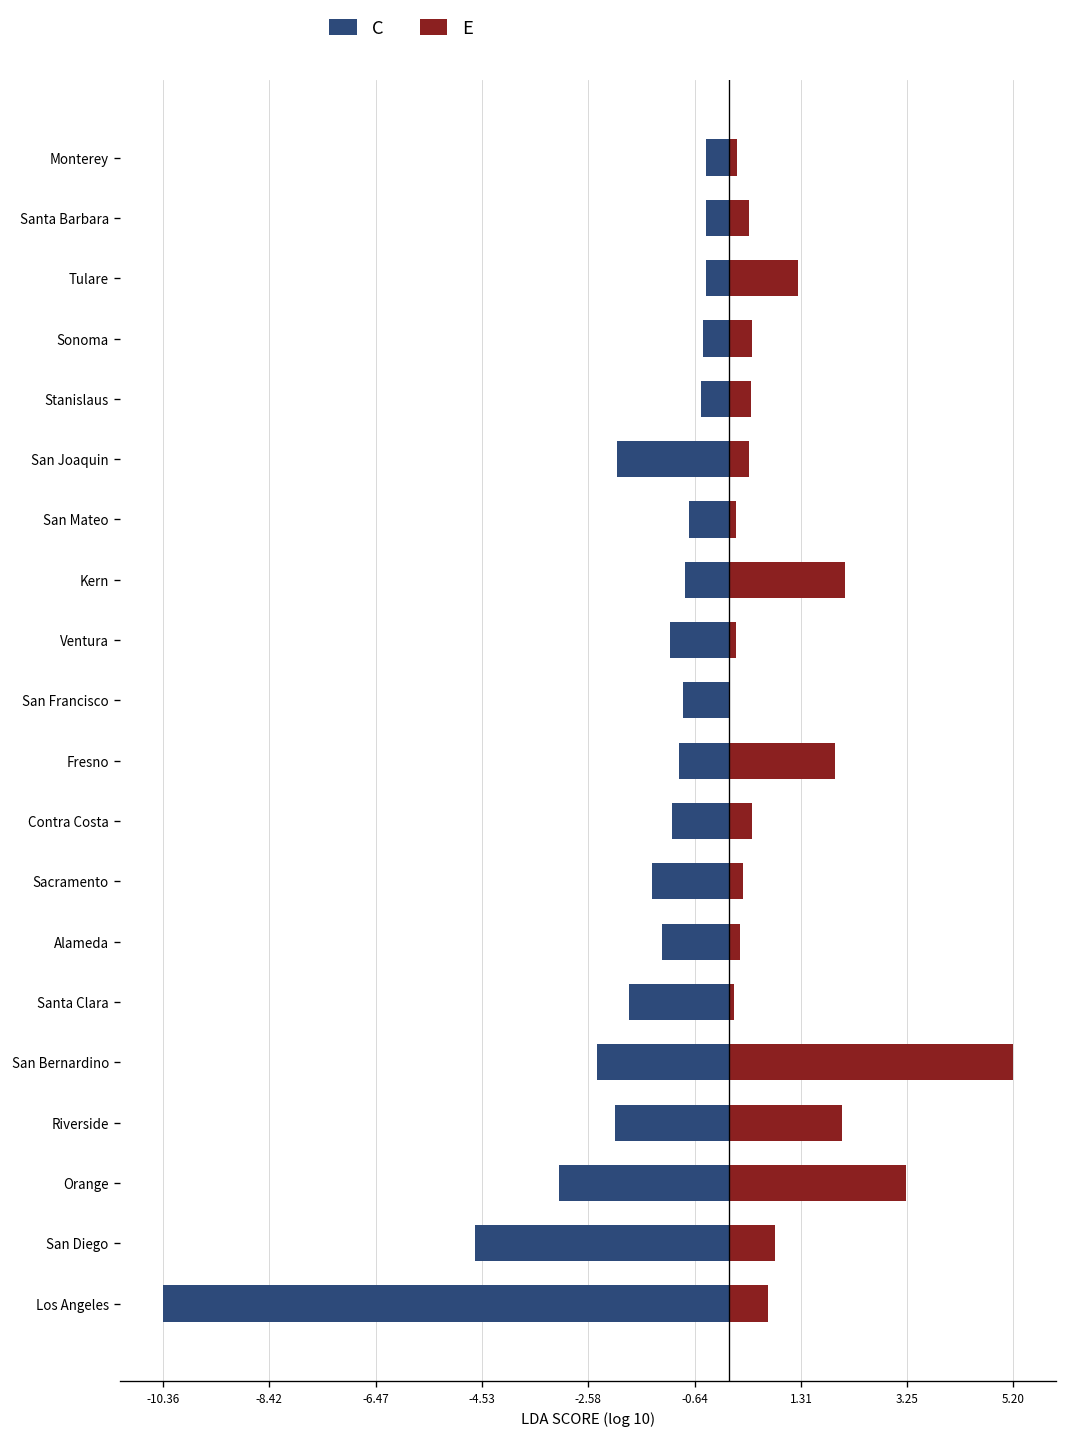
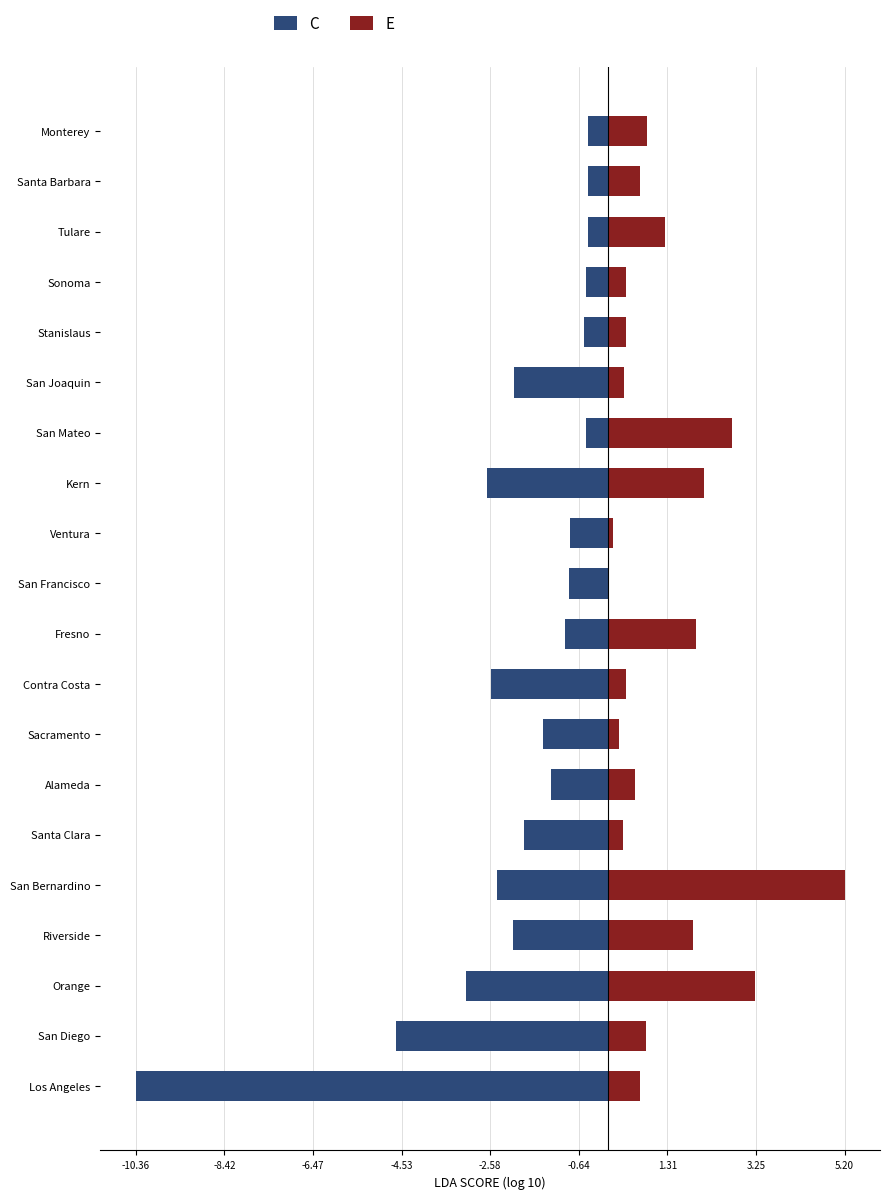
E, Monterey: 0.1 -> 0.9
E, Santa Barbara: 0.4 -> 0.7
C, San Mateo: -0.7 -> -0.5
E, San Mateo: 0.1 -> 2.7
C, Kern: -0.8 -> -2.7
C, Ventura: -1.1 -> -0.8
C, Contra Costa: -1.1 -> -2.6
E, Alameda: 0.2 -> 0.6
E, Santa Clara: 0.1 -> 0.3
E, Riverside: 2.1 -> 1.9
